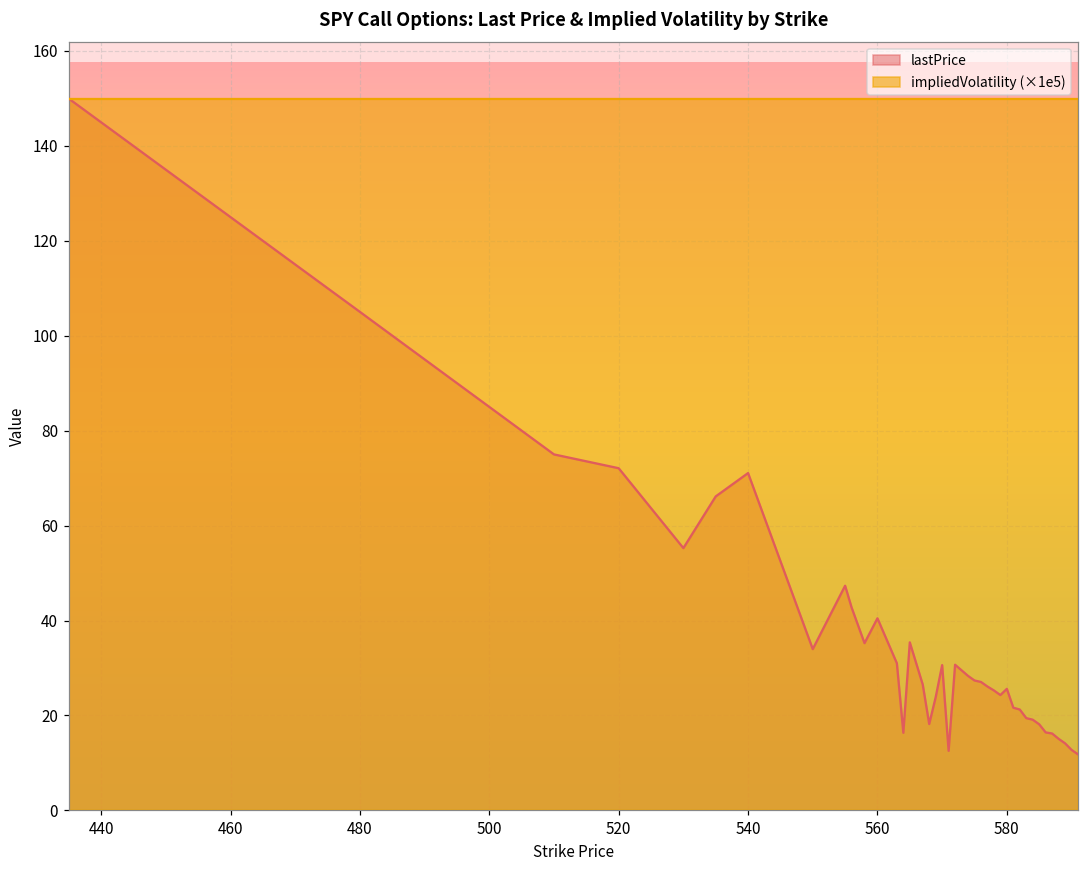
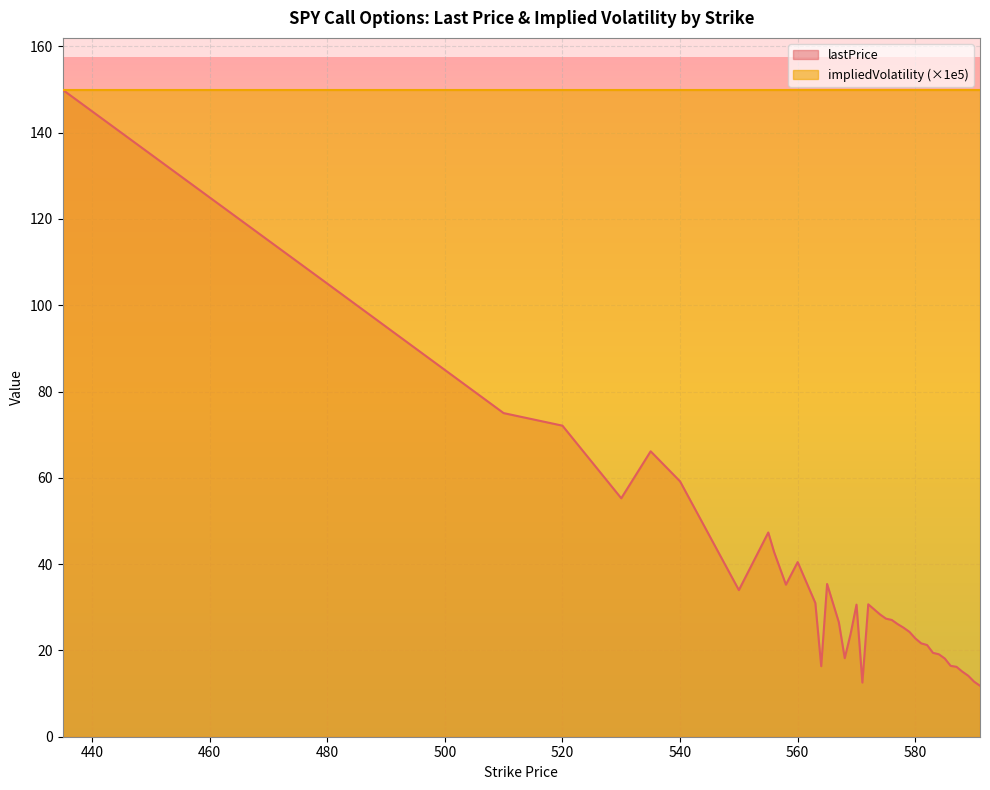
lastPrice, 540: 71 -> 59
lastPrice, 580: 26 -> 23
